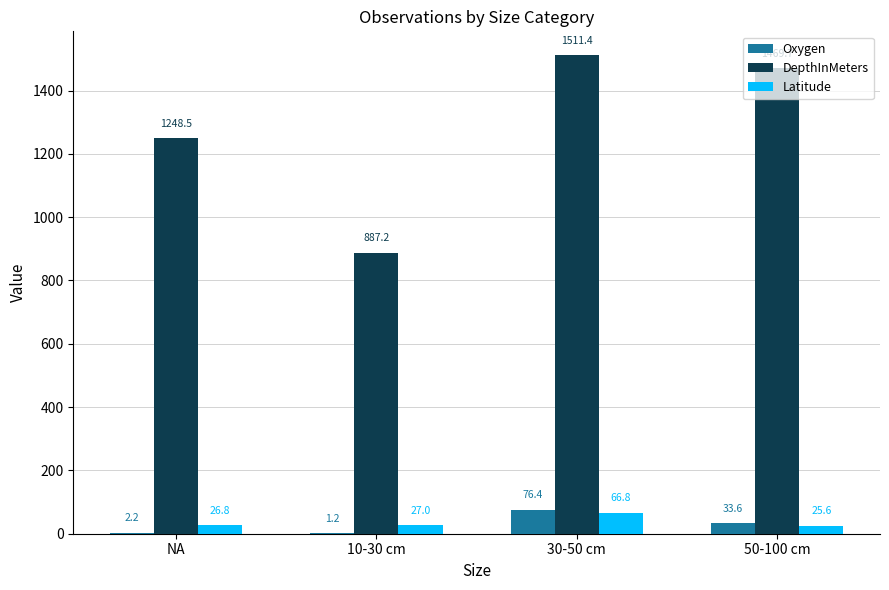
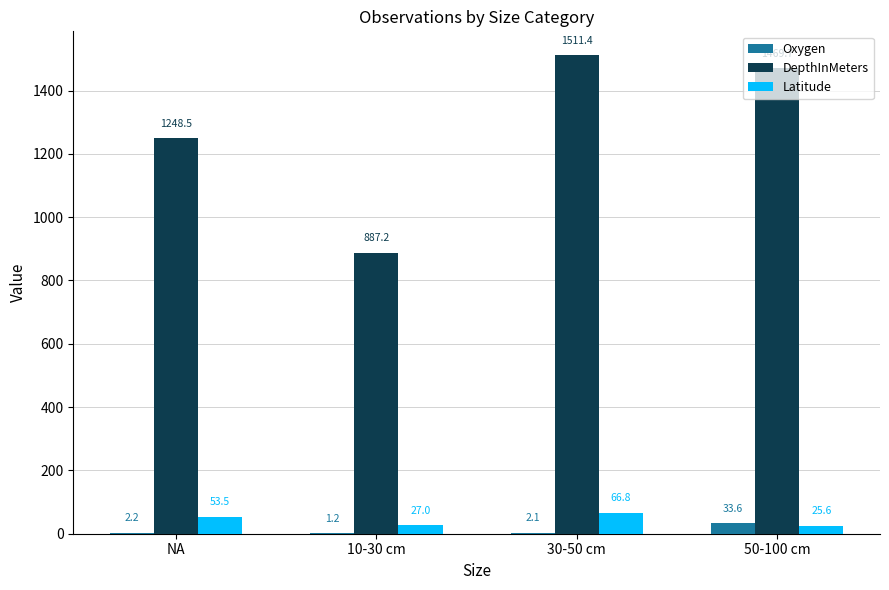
Latitude, NA: 26.8 -> 53.5
Oxygen, 30-50 cm: 76.4 -> 2.1
